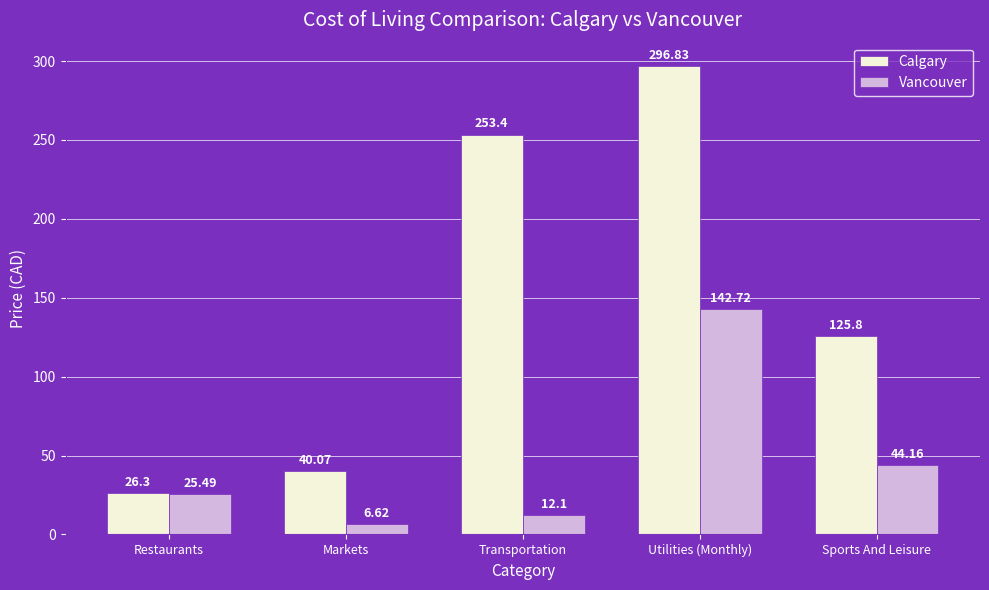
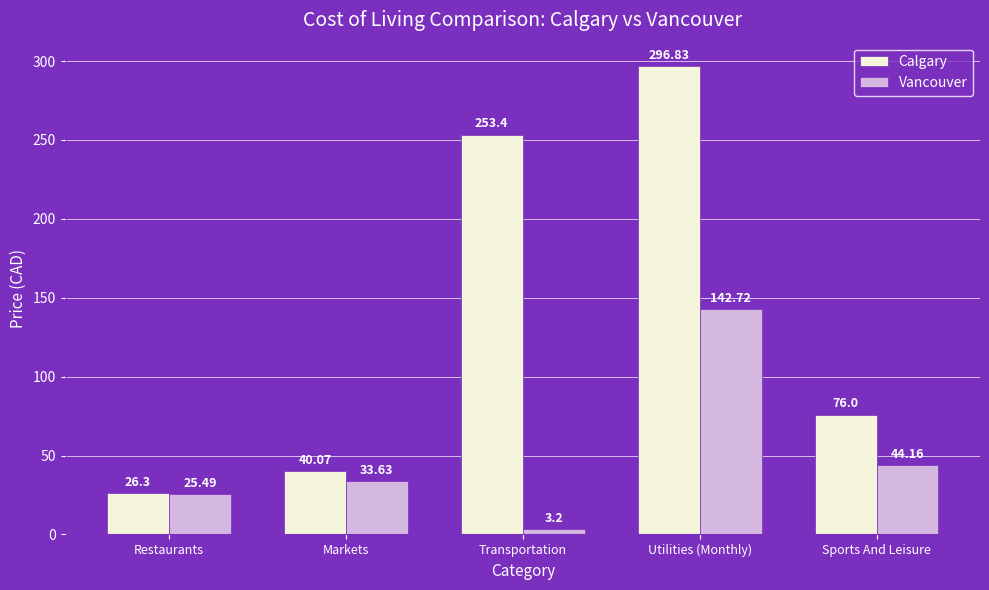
Vancouver, Markets: 6.62 -> 33.63
Vancouver, Transportation: 12.1 -> 3.2
Calgary, Sports And Leisure: 125.8 -> 76.0
